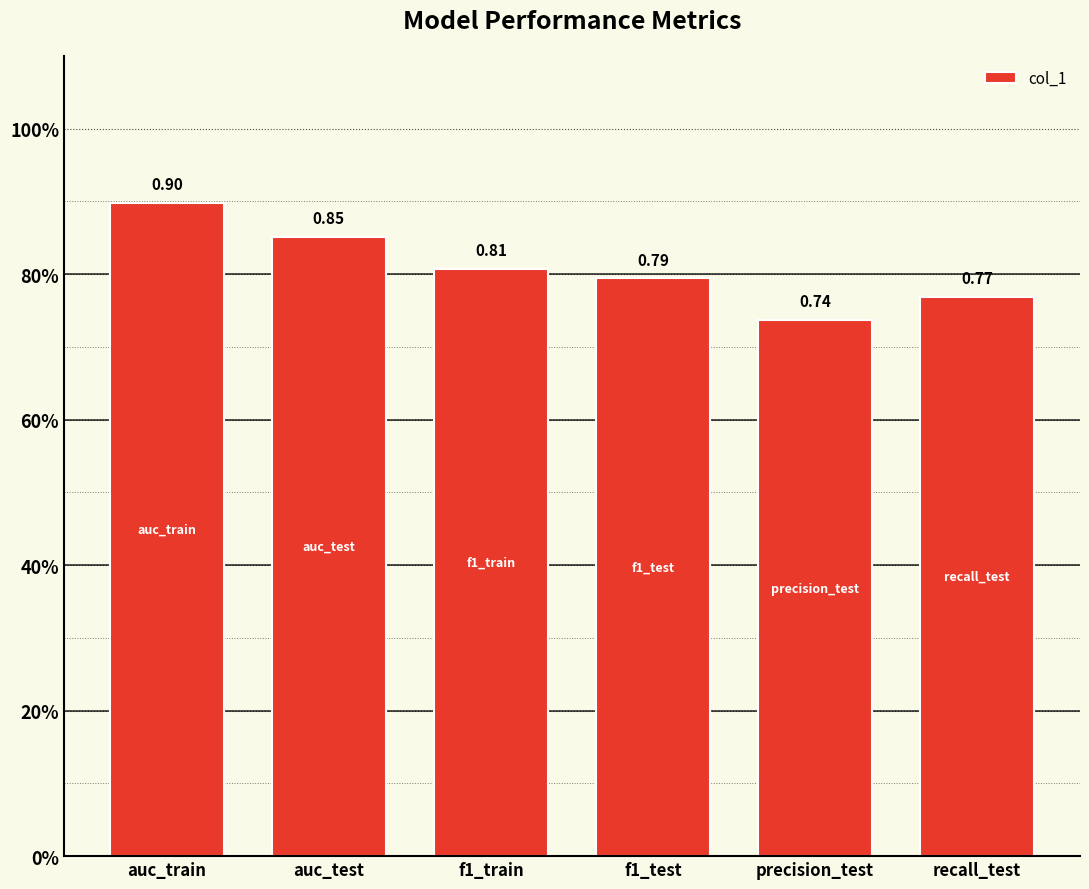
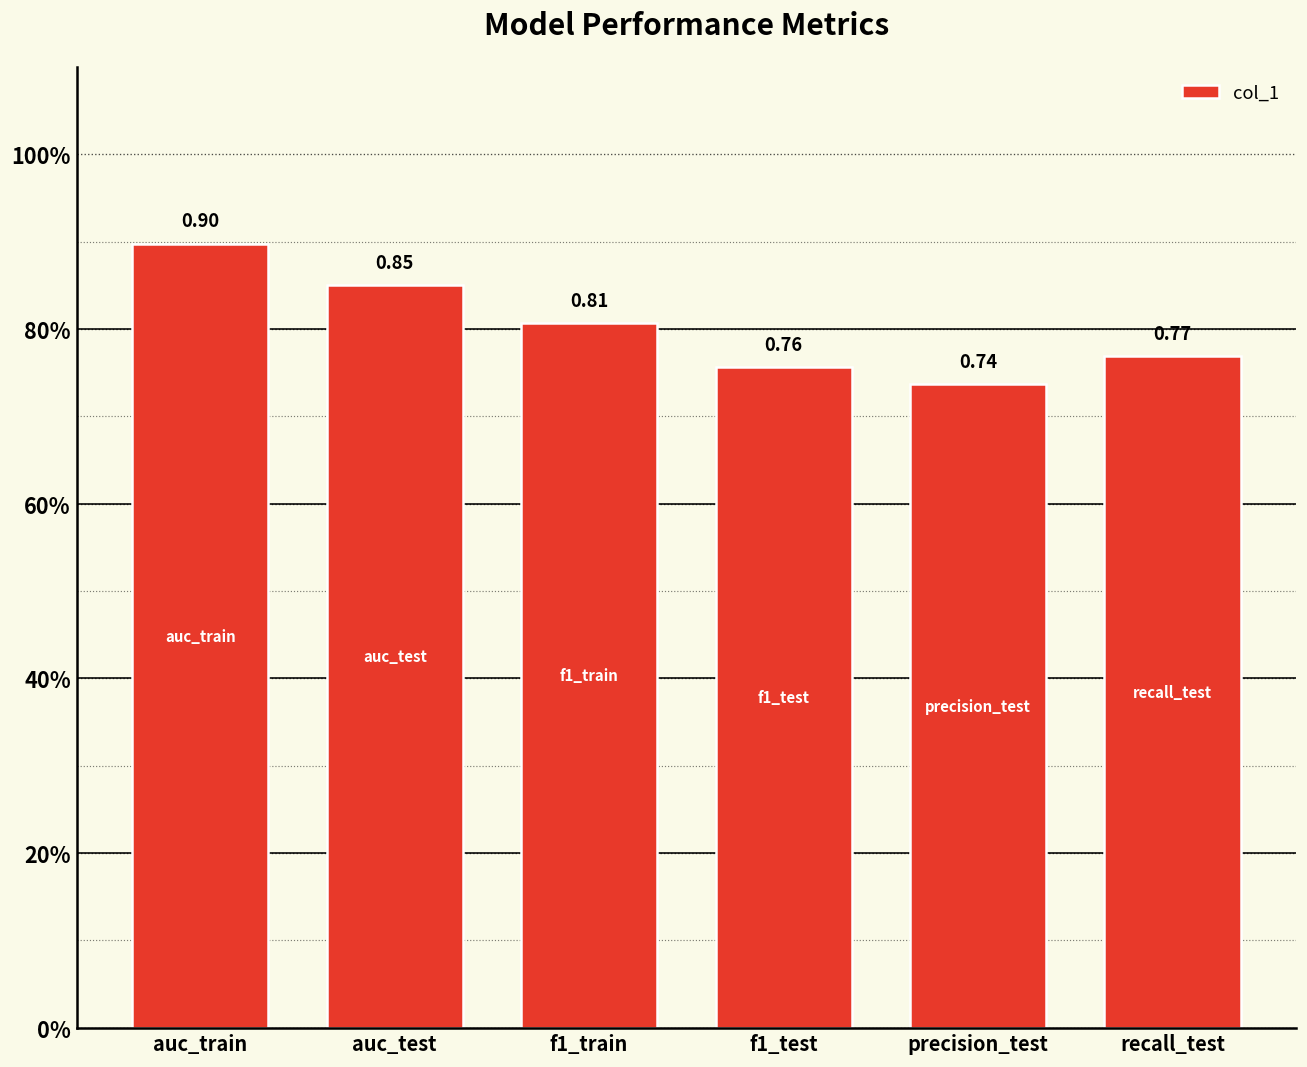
f1_test: 0.79 -> 0.76
